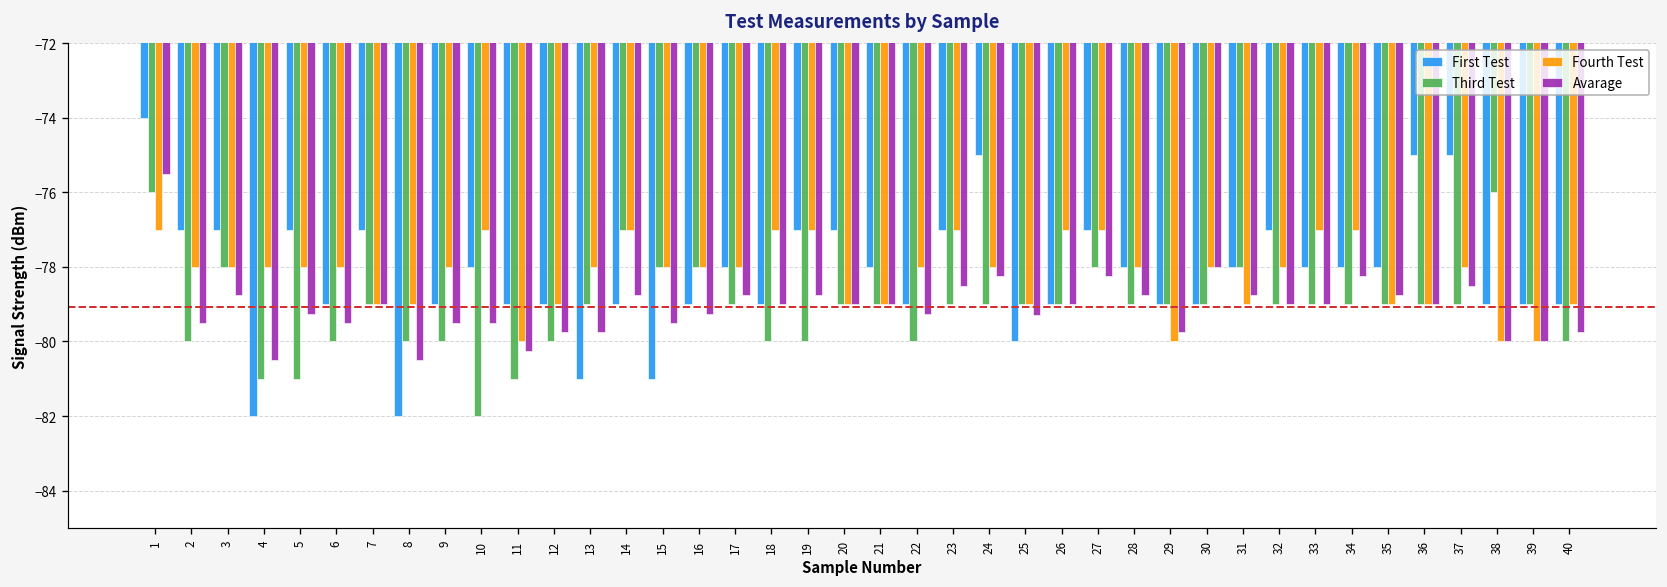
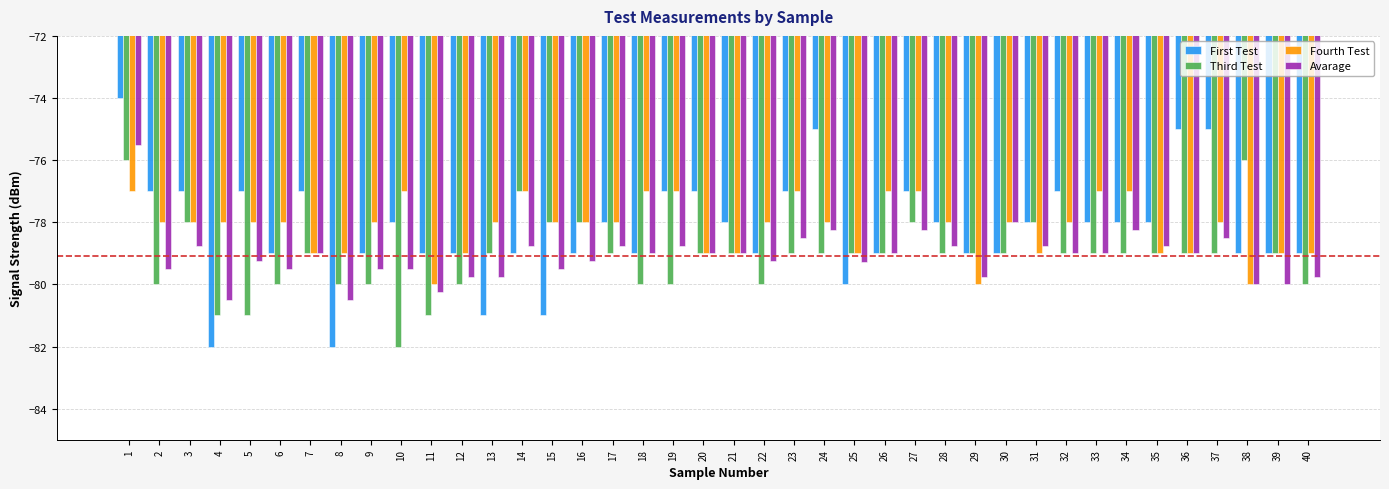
Fourth Test, 39: -80 -> -79
